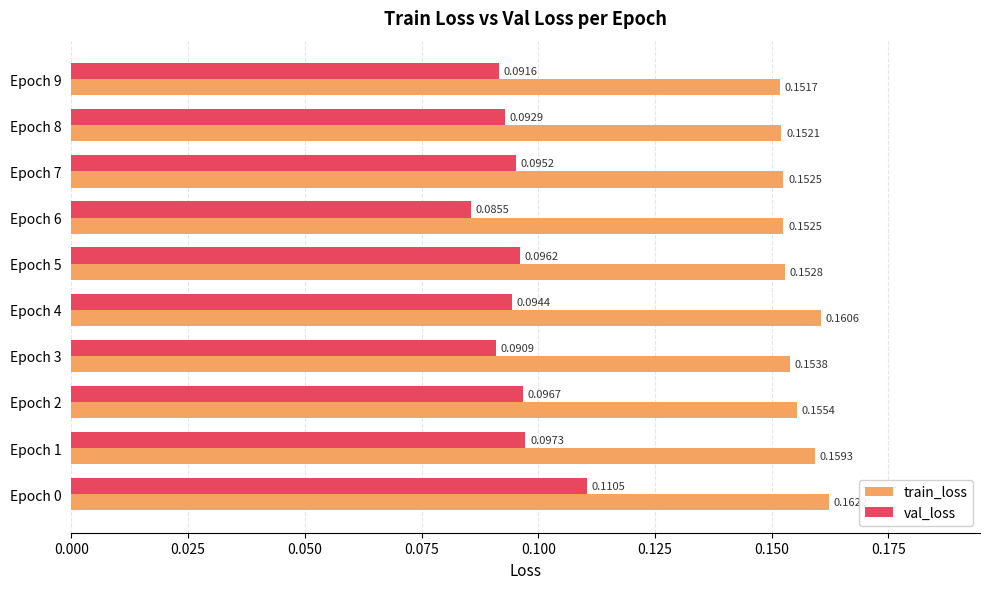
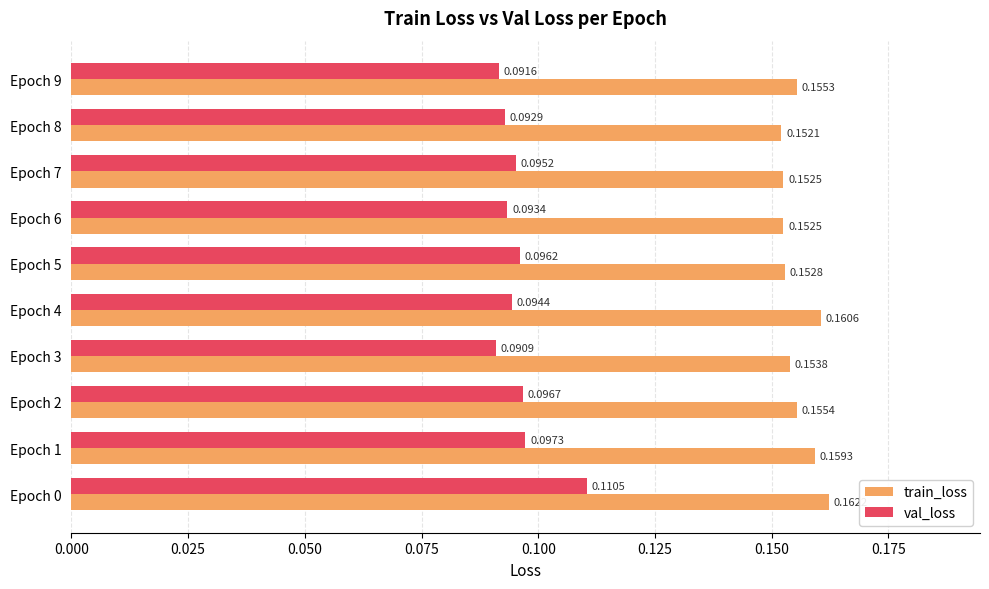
train_loss, Epoch 9: 0.1517 -> 0.1553
val_loss, Epoch 6: 0.0855 -> 0.0934
